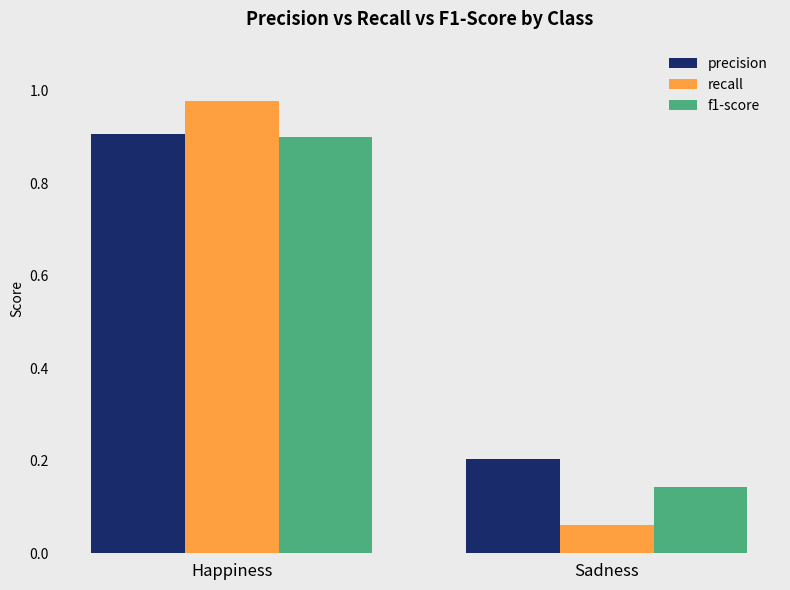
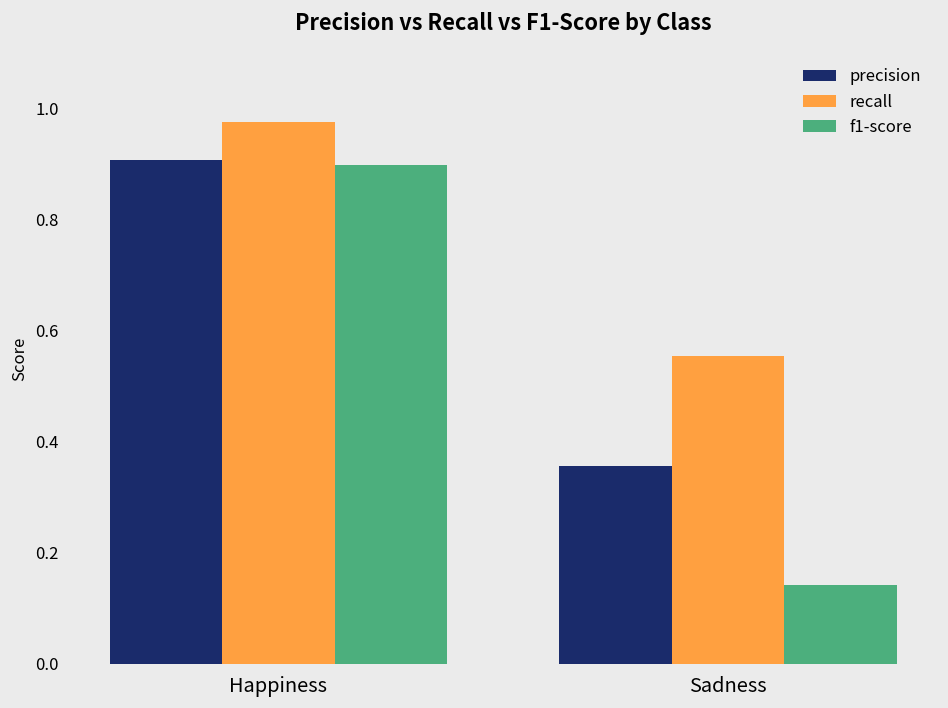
precision, Sadness: 0.20 -> 0.36
recall, Sadness: 0.06 -> 0.55
